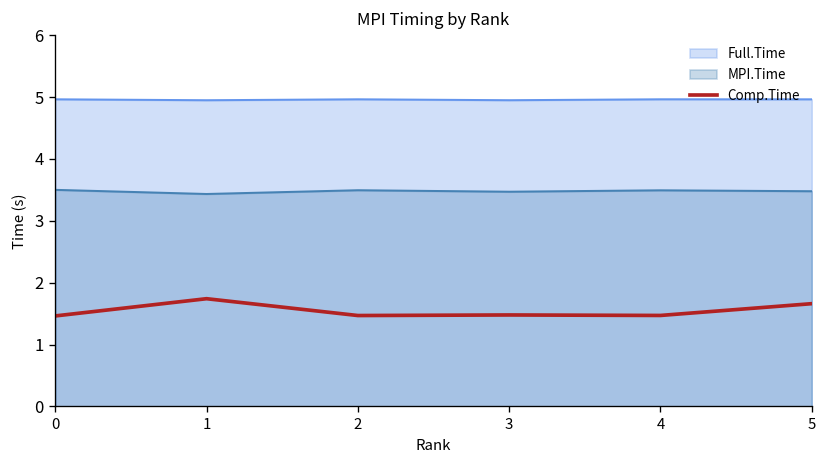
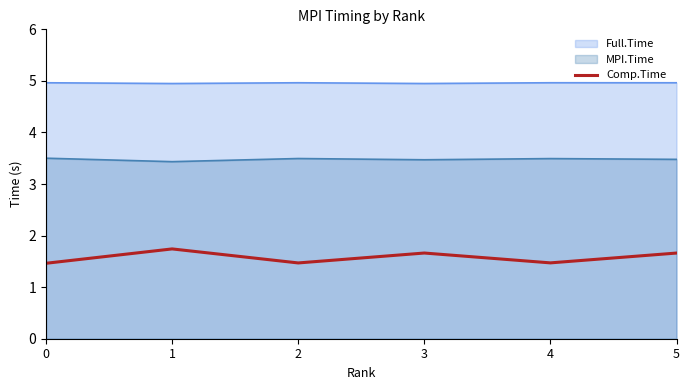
Comp.Time, 3: 1.5 -> 1.7
